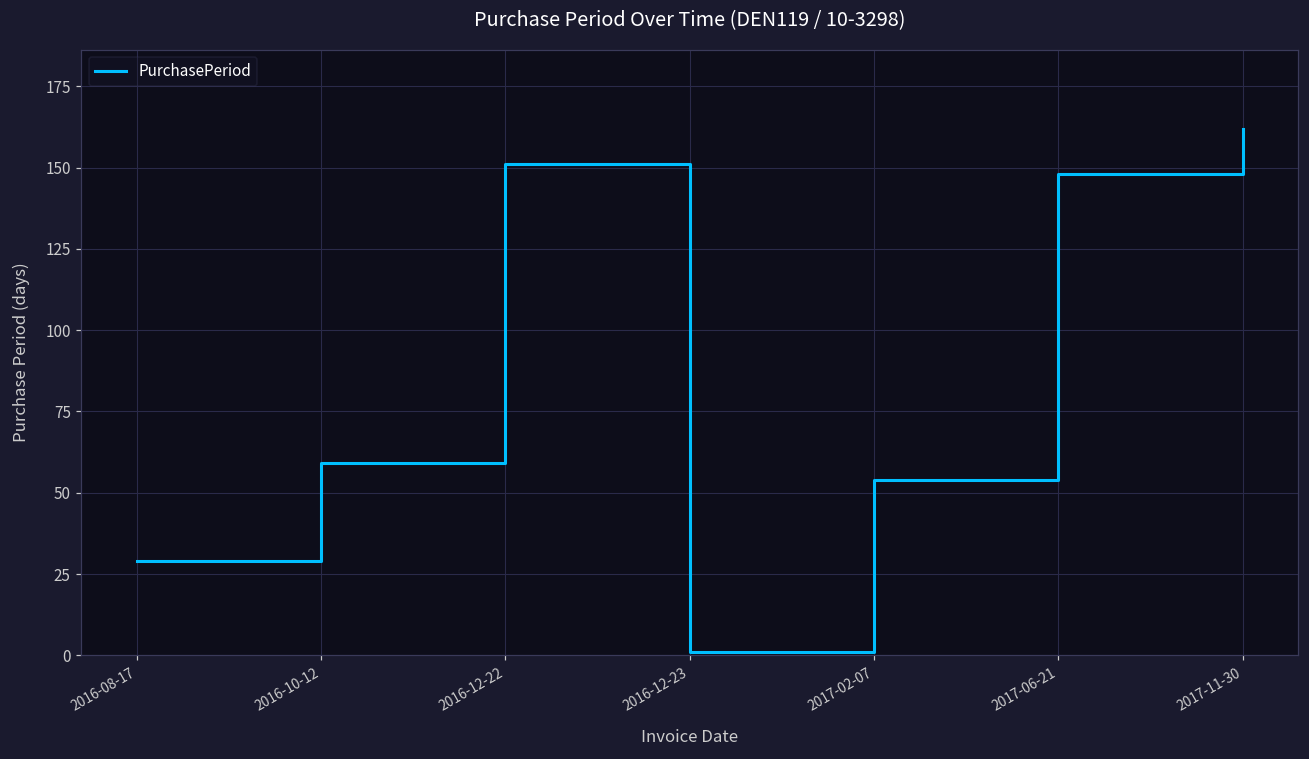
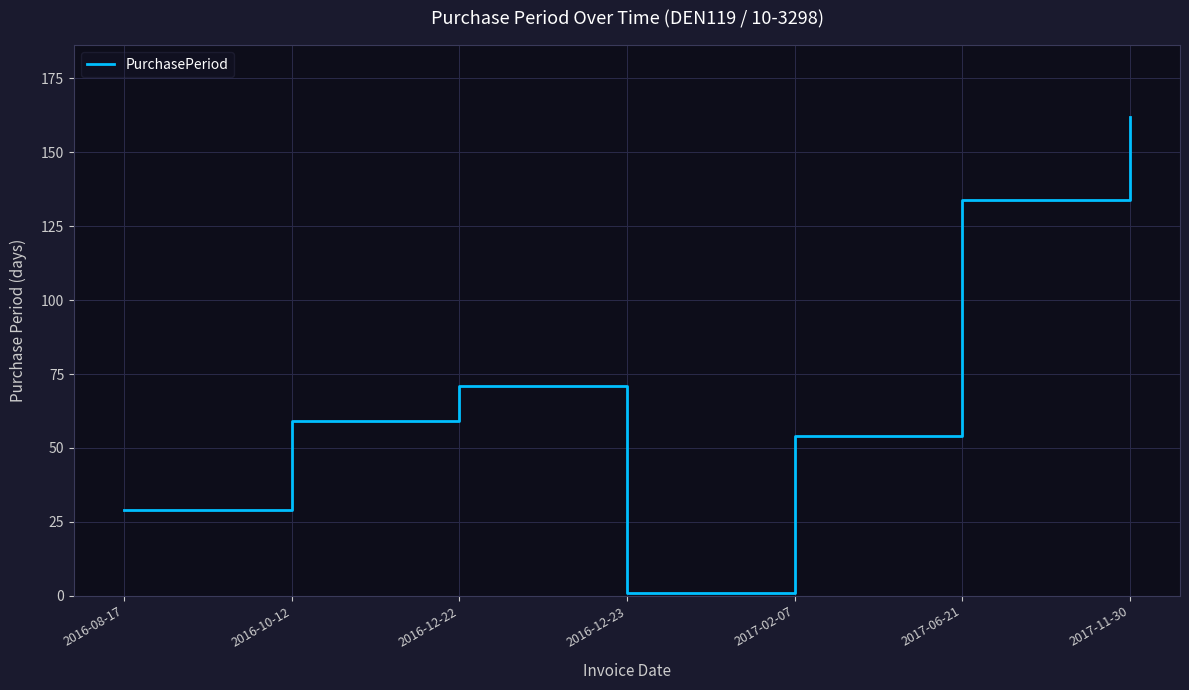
2016-12-22: 151 -> 71
2017-06-21: 148 -> 134
